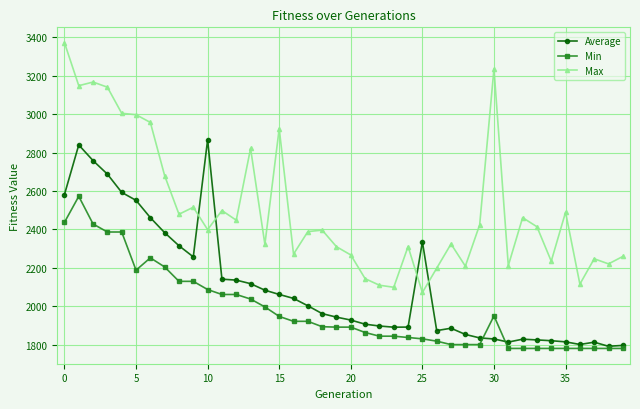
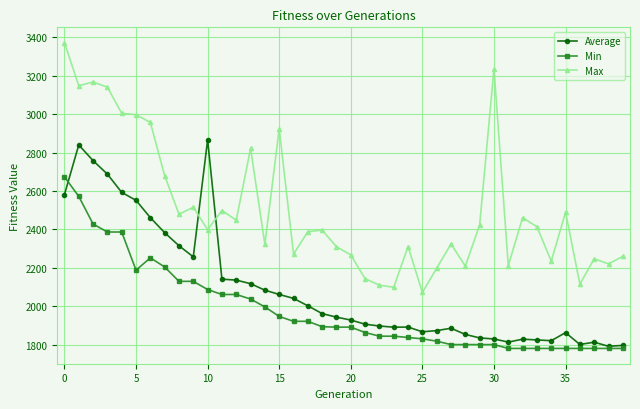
Min, 0: 2440 -> 2670
Average, 25: 2340 -> 1870
Min, 30: 1950 -> 1800
Average, 35: 1810 -> 1860
